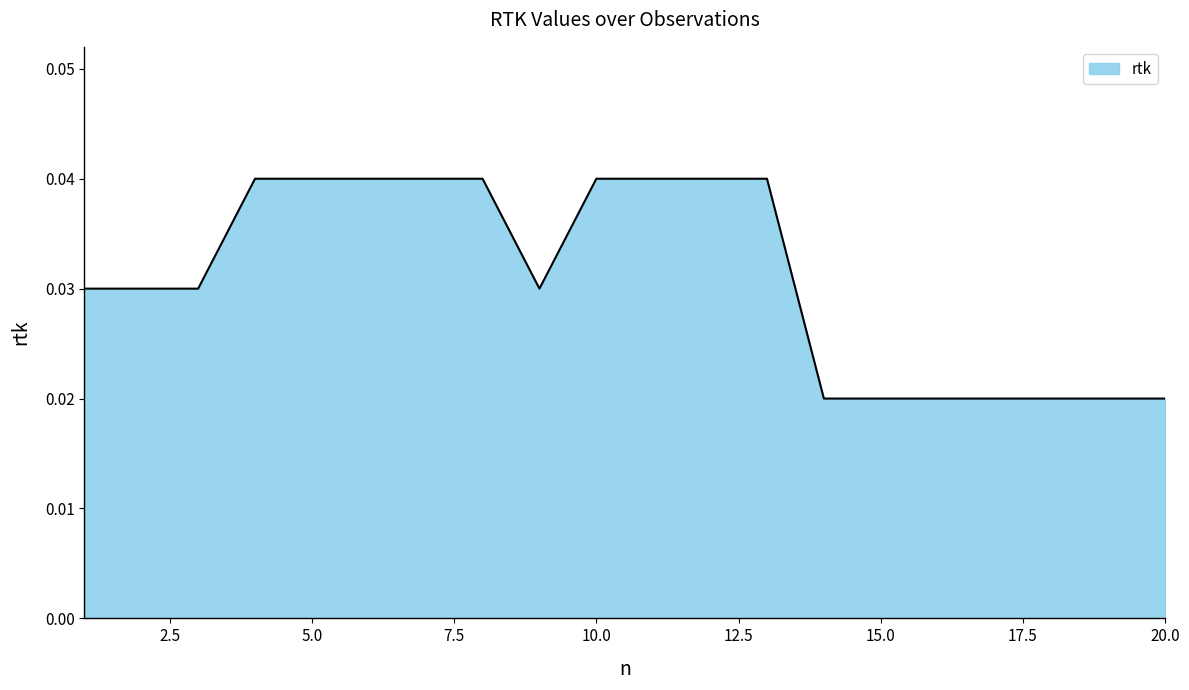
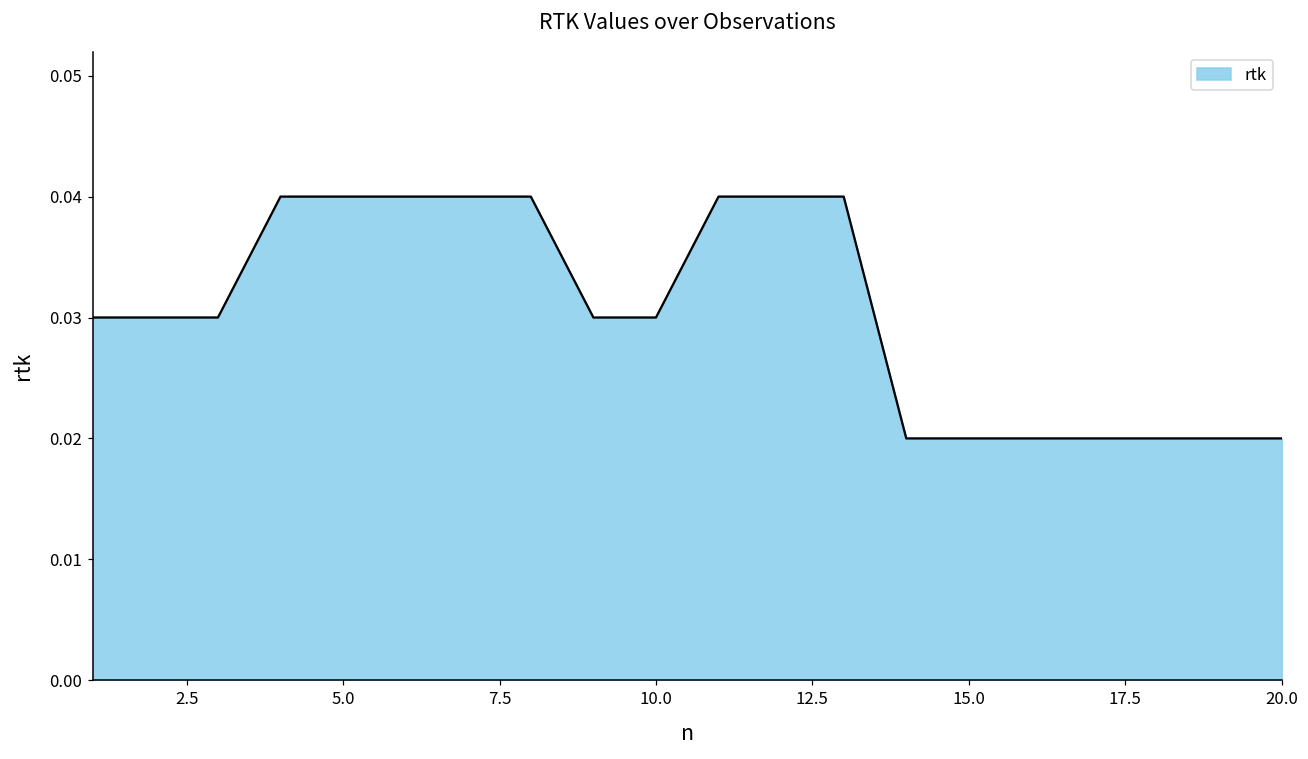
10.0: 0.04 -> 0.03
